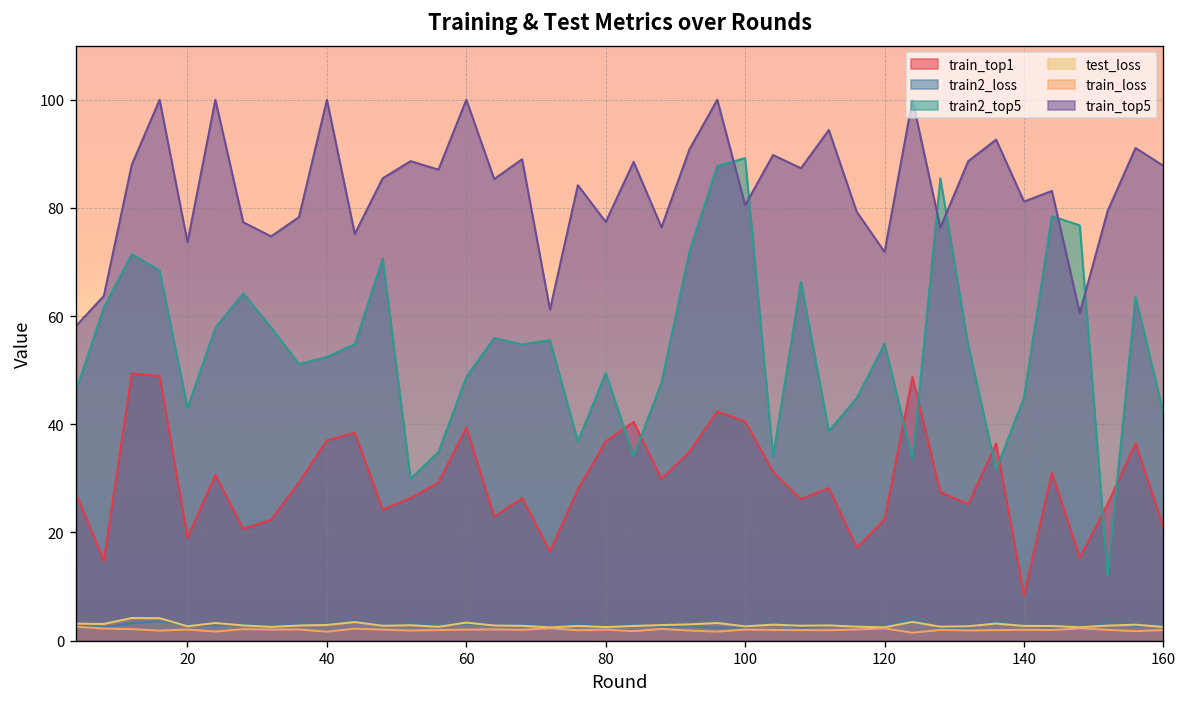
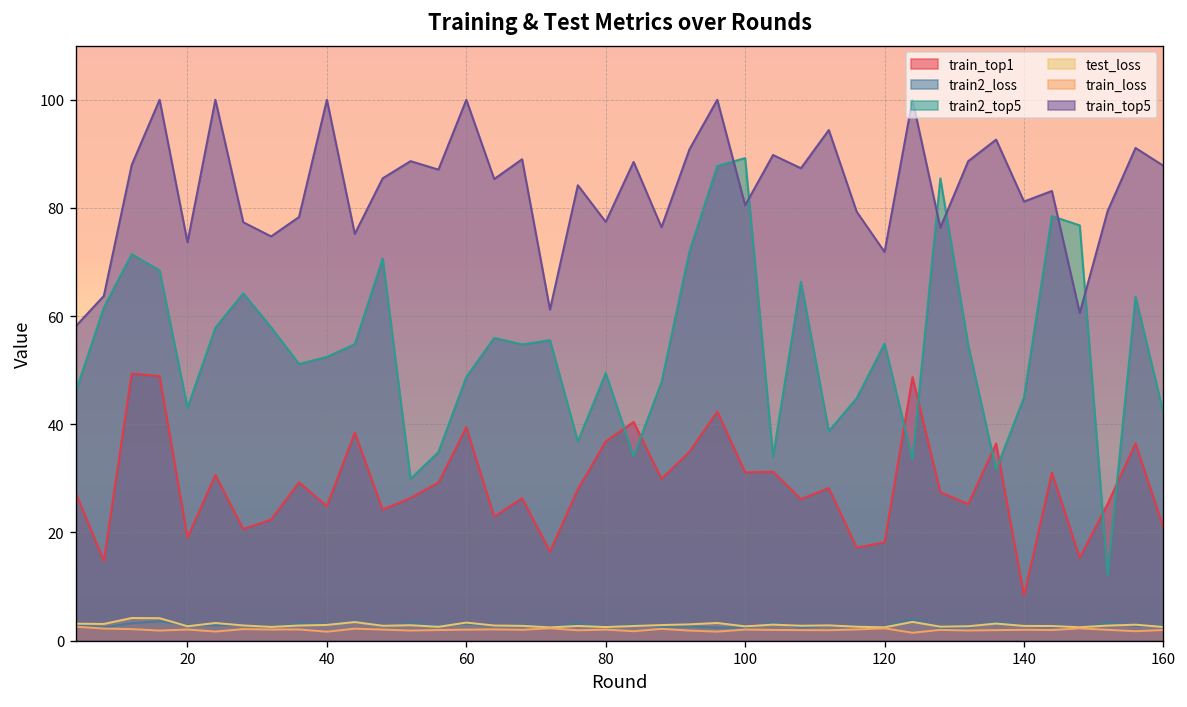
train_top1, 40: 37 -> 25
train_top1, 100: 41 -> 31
train_top1, 120: 22 -> 18
